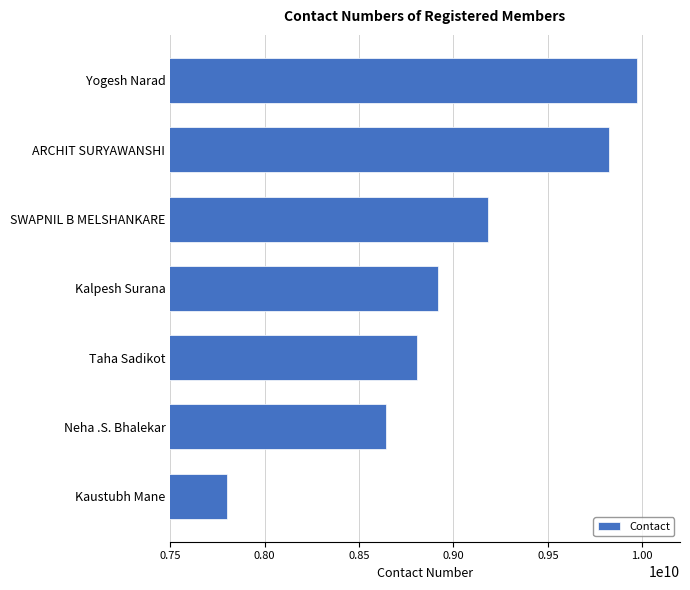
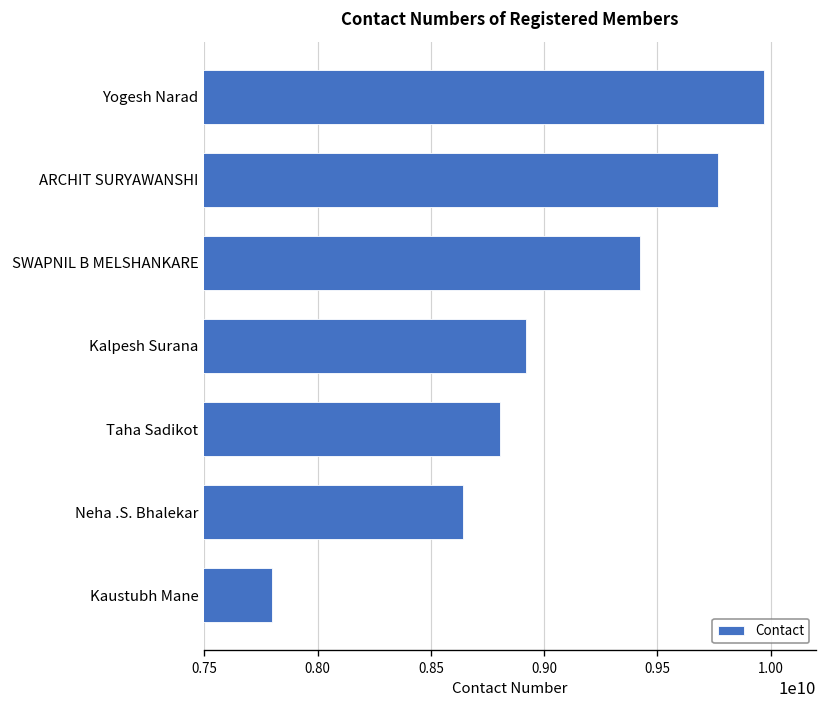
ARCHIT SURYAWANSHI: 9820000000 -> 9770000000
SWAPNIL B MELSHANKARE: 9180000000 -> 9420000000
